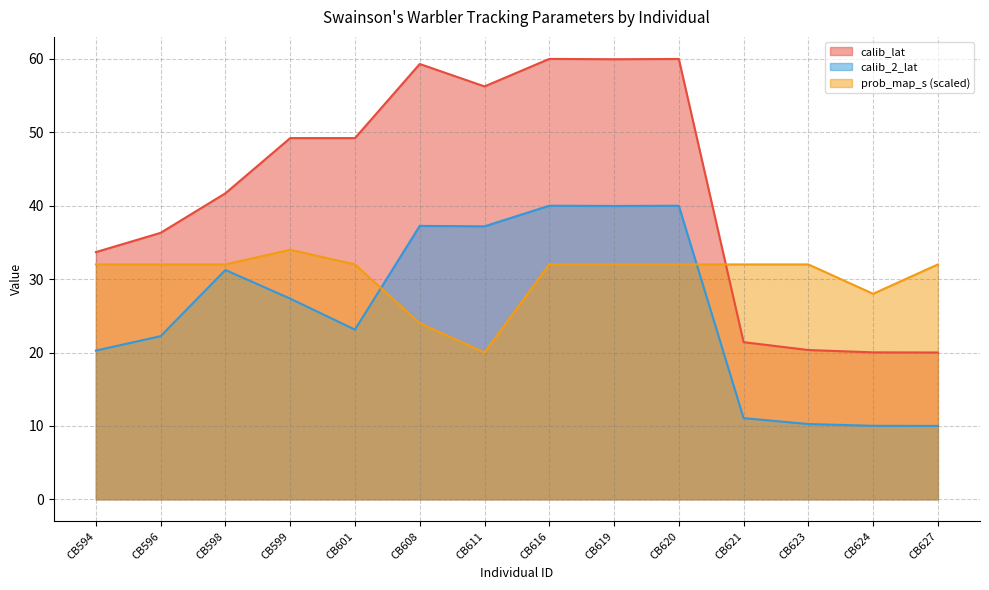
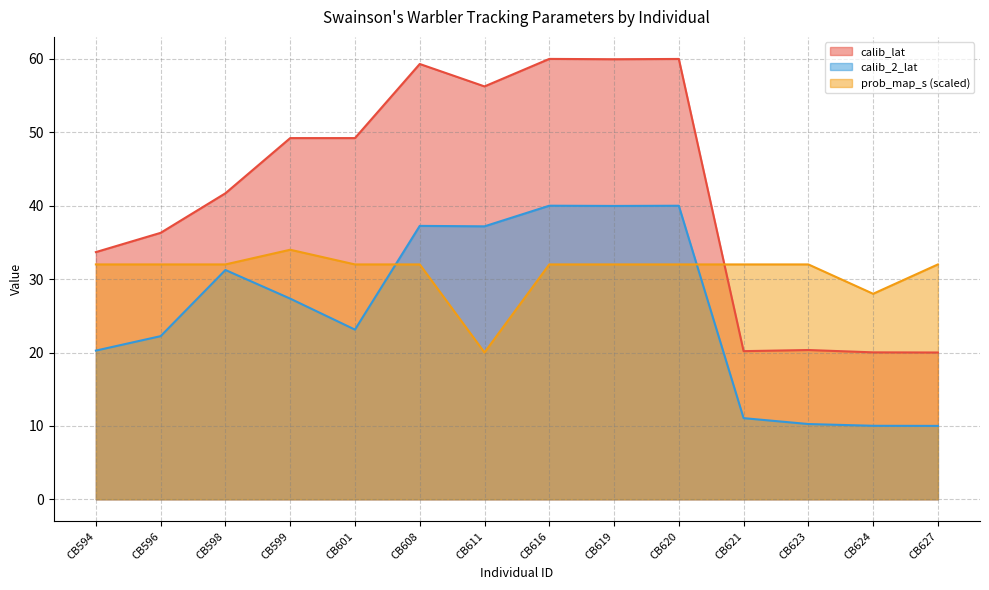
prob_map_s (scaled), CB608: 24 -> 32
calib_lat, CB621: 21 -> 20
